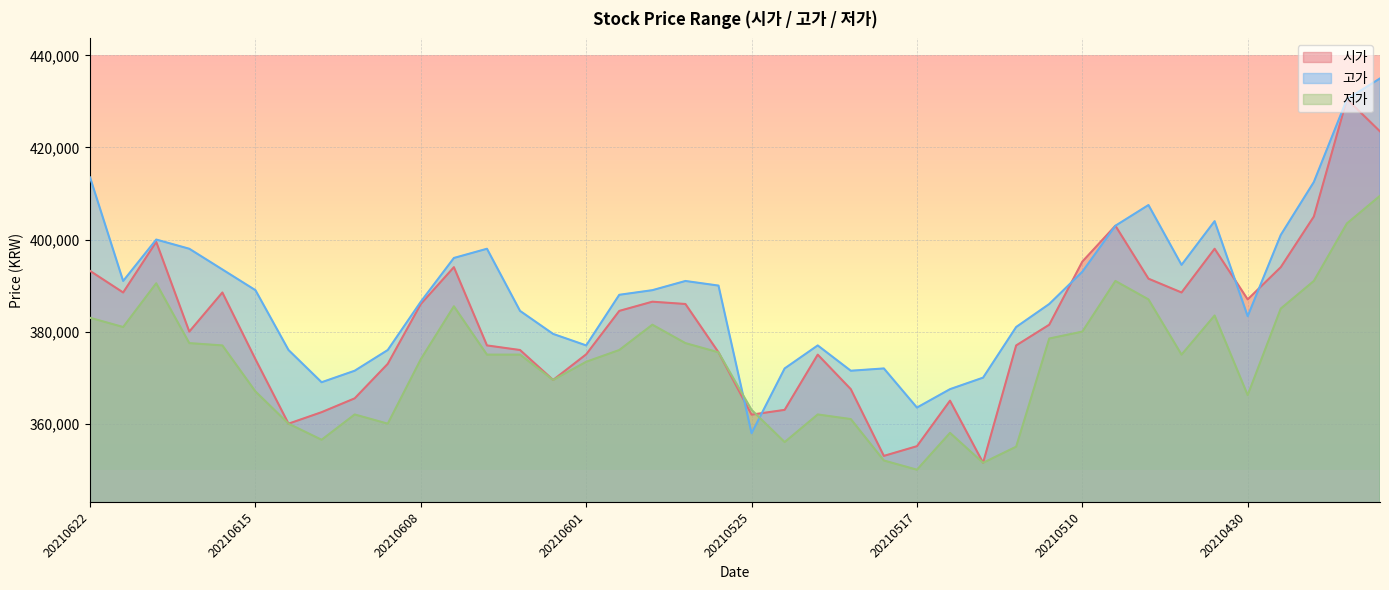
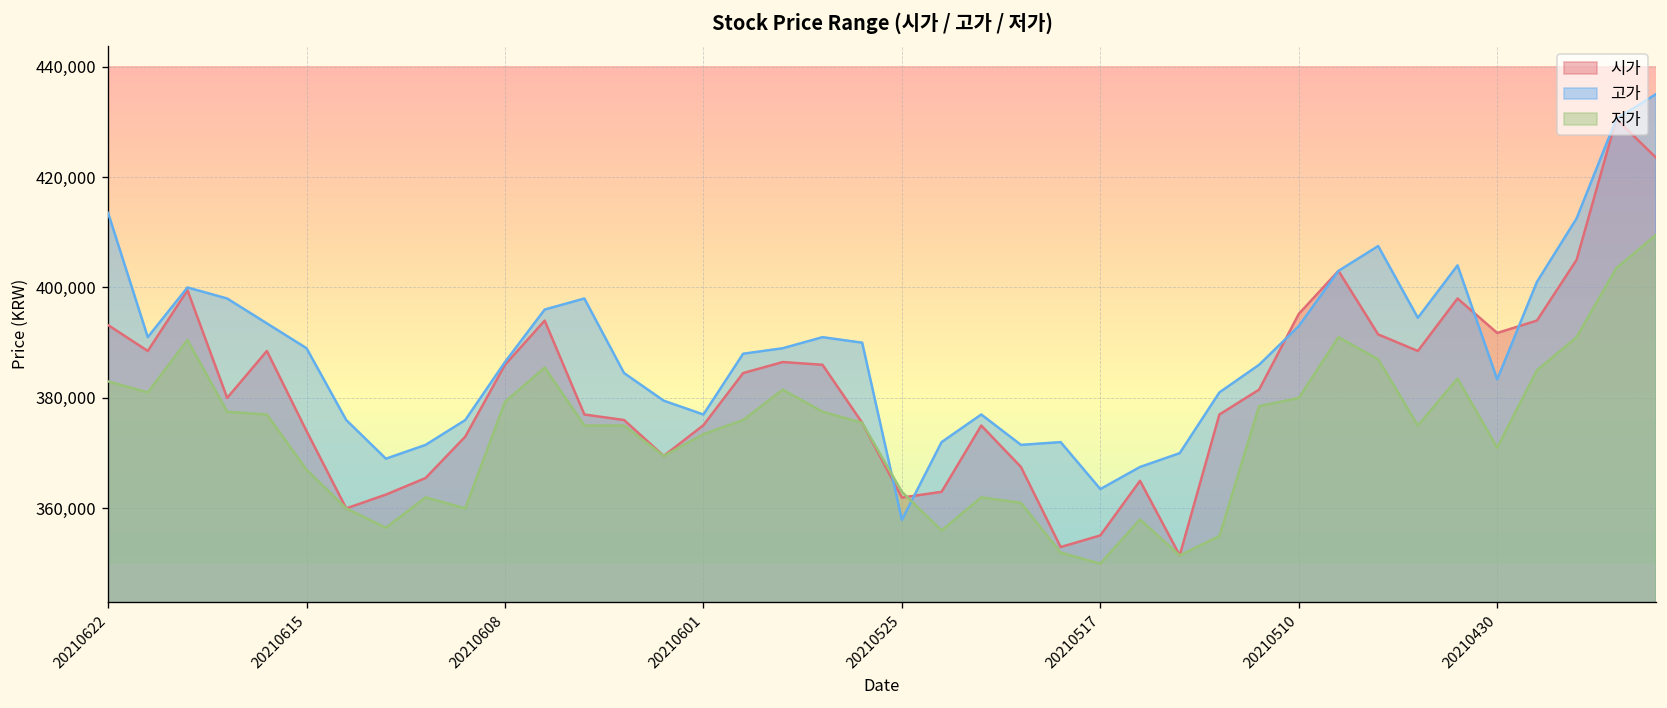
저가, 20210608: 374,000 -> 379,000
시가, 20210430: 387,000 -> 392,000
저가, 20210430: 366,000 -> 371,000
